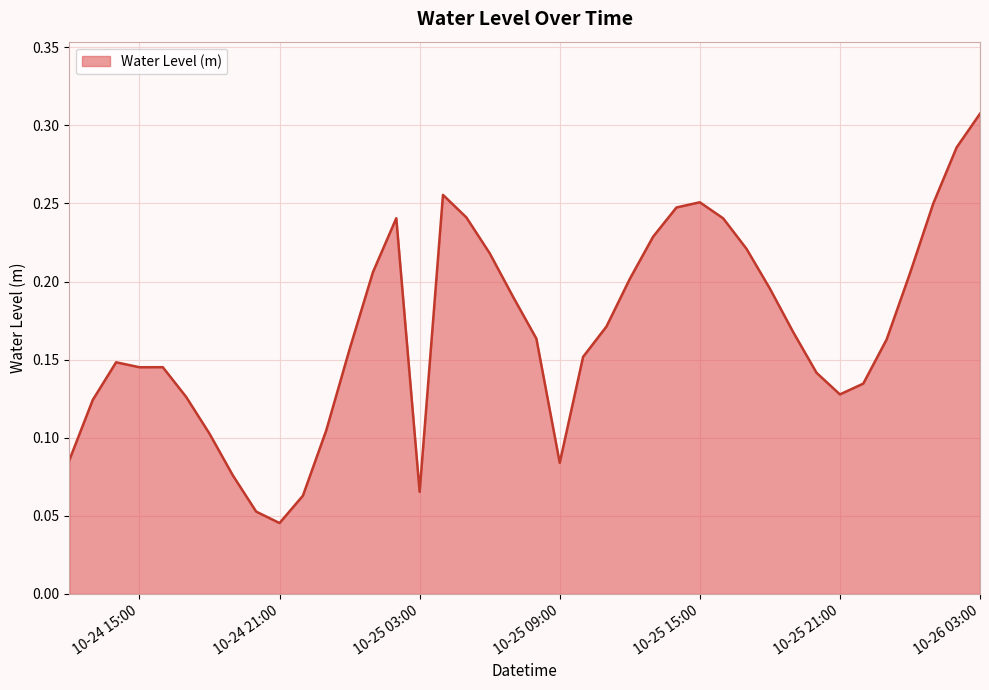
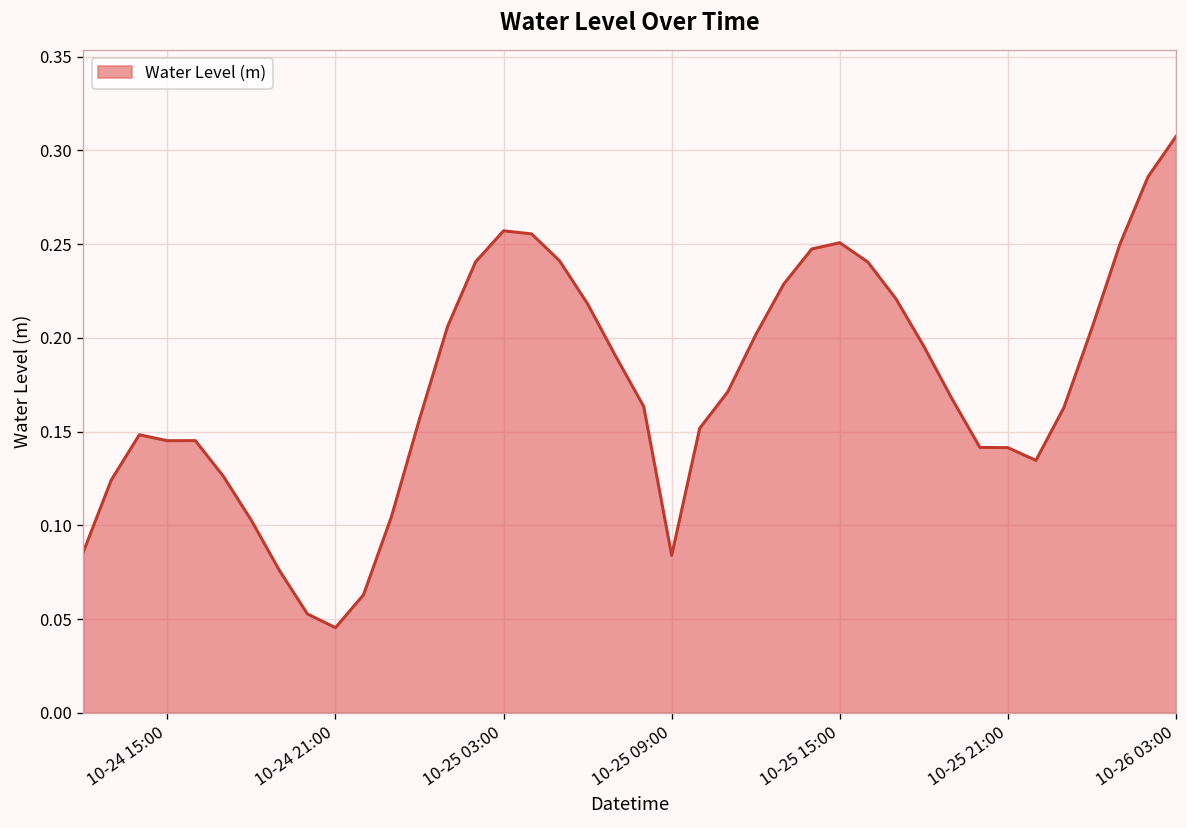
10-25 03:00: 0.065 -> 0.257
10-25 21:00: 0.128 -> 0.141
